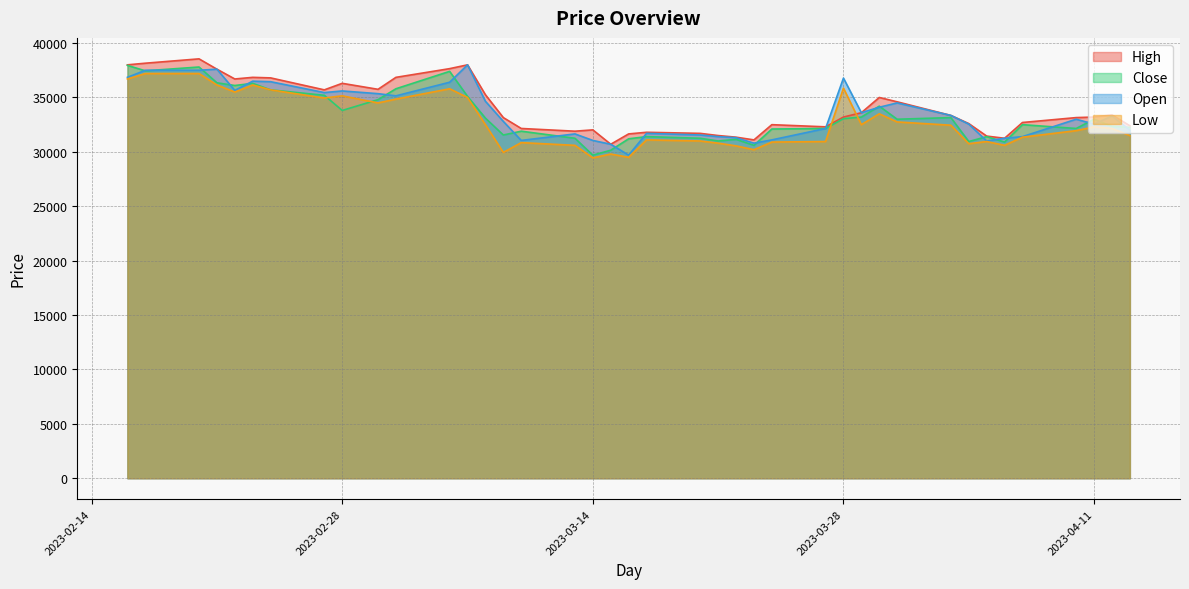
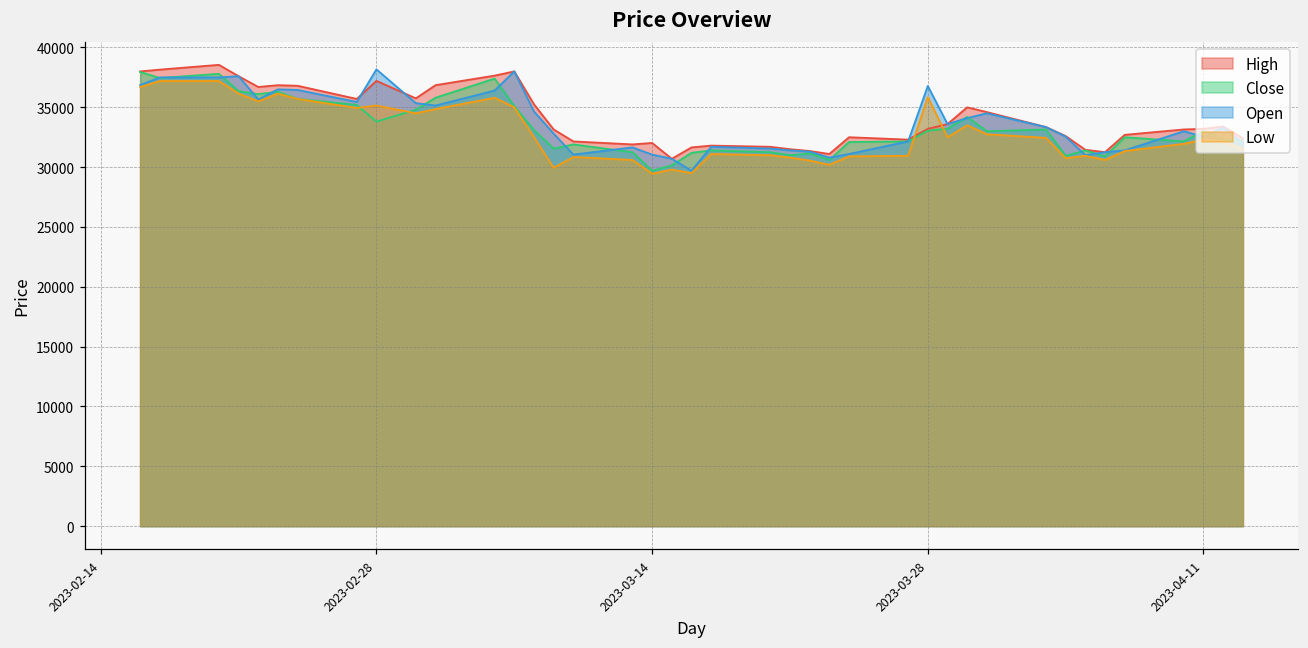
High, 2023-02-28: 36300 -> 37200
Open, 2023-02-28: 35600 -> 38200
